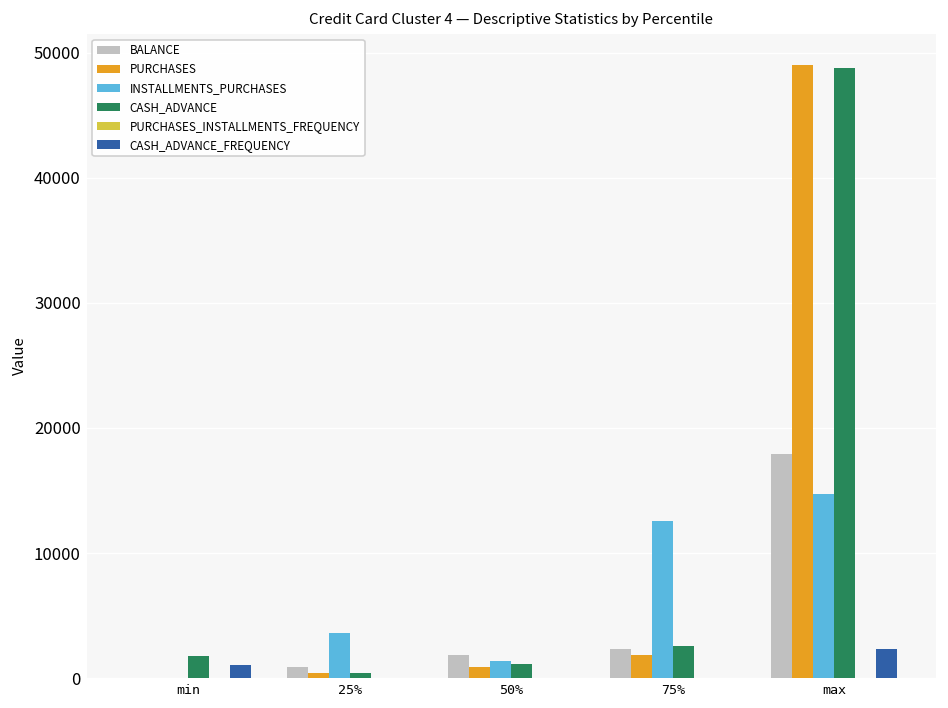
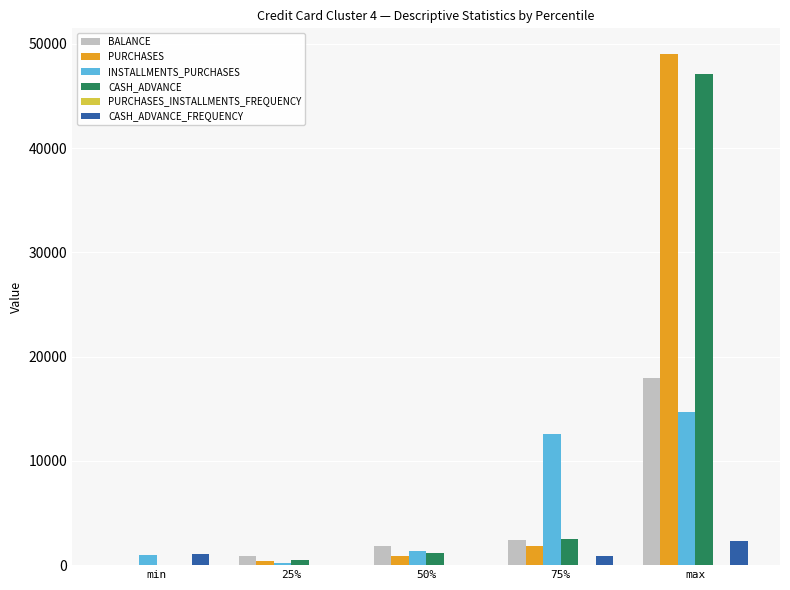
INSTALLMENTS_PURCHASES, min: 0 -> 1000
CASH_ADVANCE, min: 1800 -> 0
INSTALLMENTS_PURCHASES, 25%: 3600 -> 200
CASH_ADVANCE_FREQUENCY, 75%: 0 -> 900
CASH_ADVANCE, max: 48800 -> 47100
